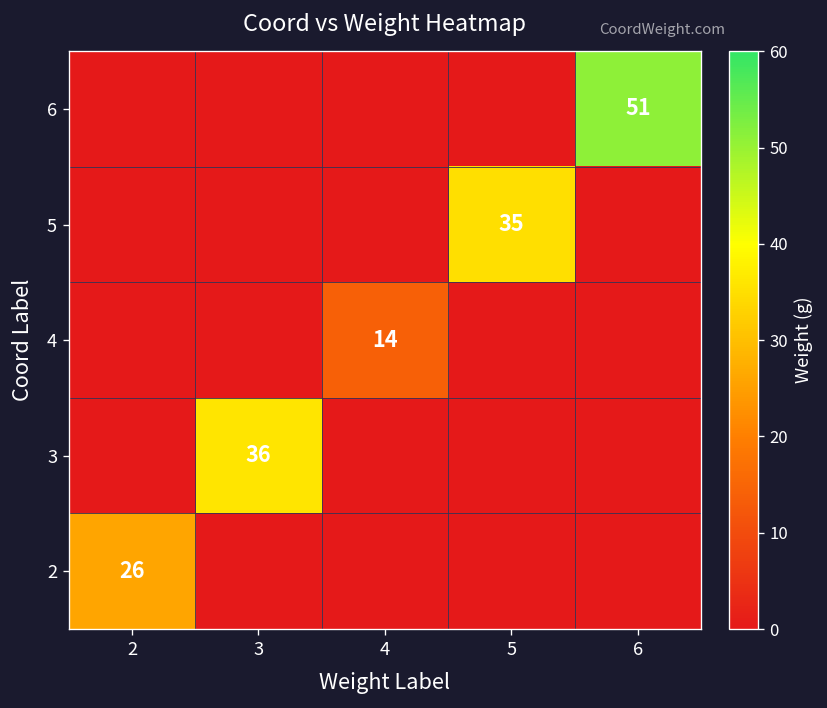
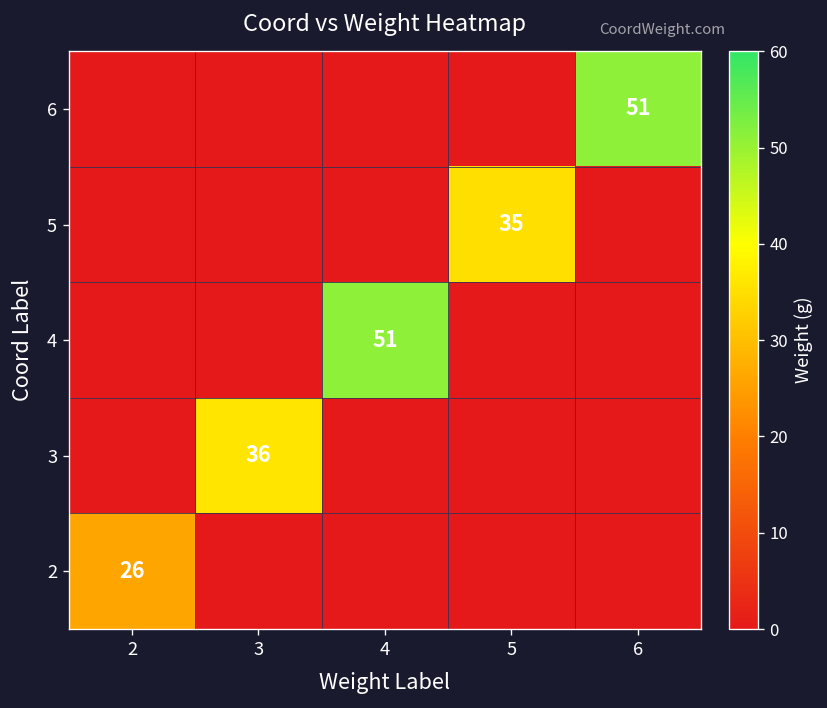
4, 4: 14 -> 51
